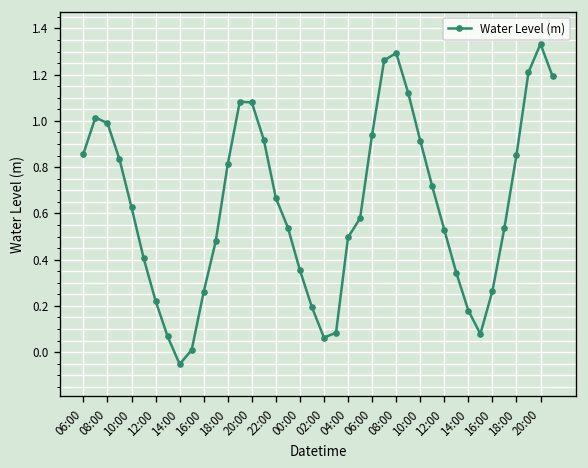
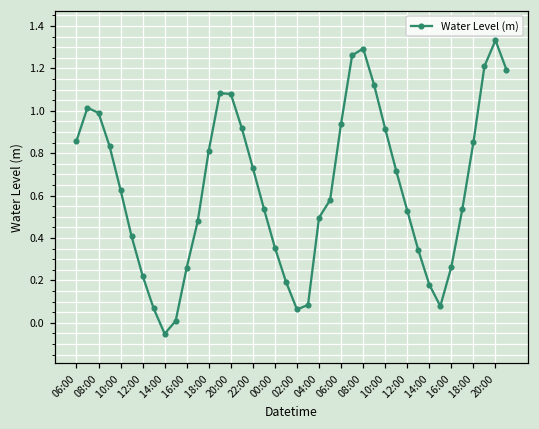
22:00: 0.67 -> 0.73
